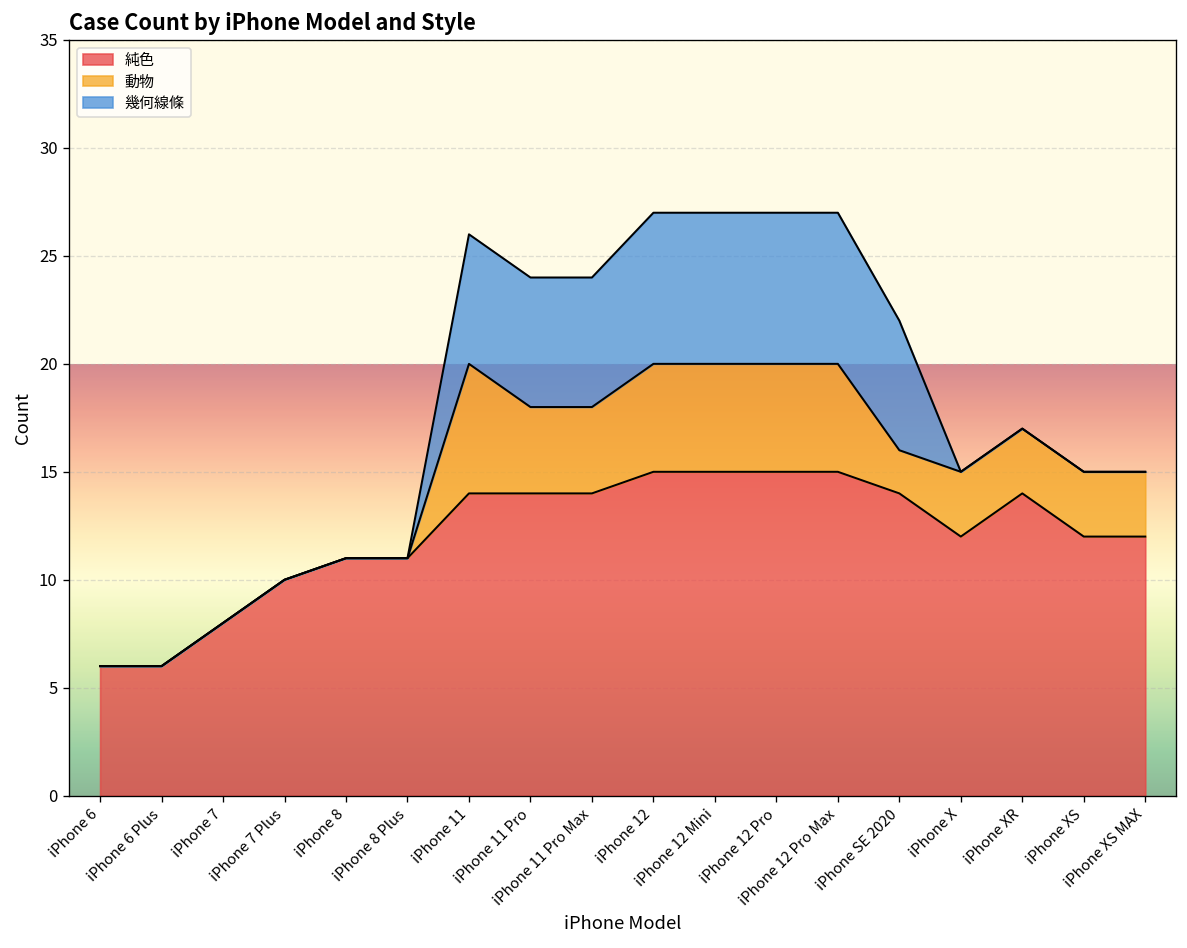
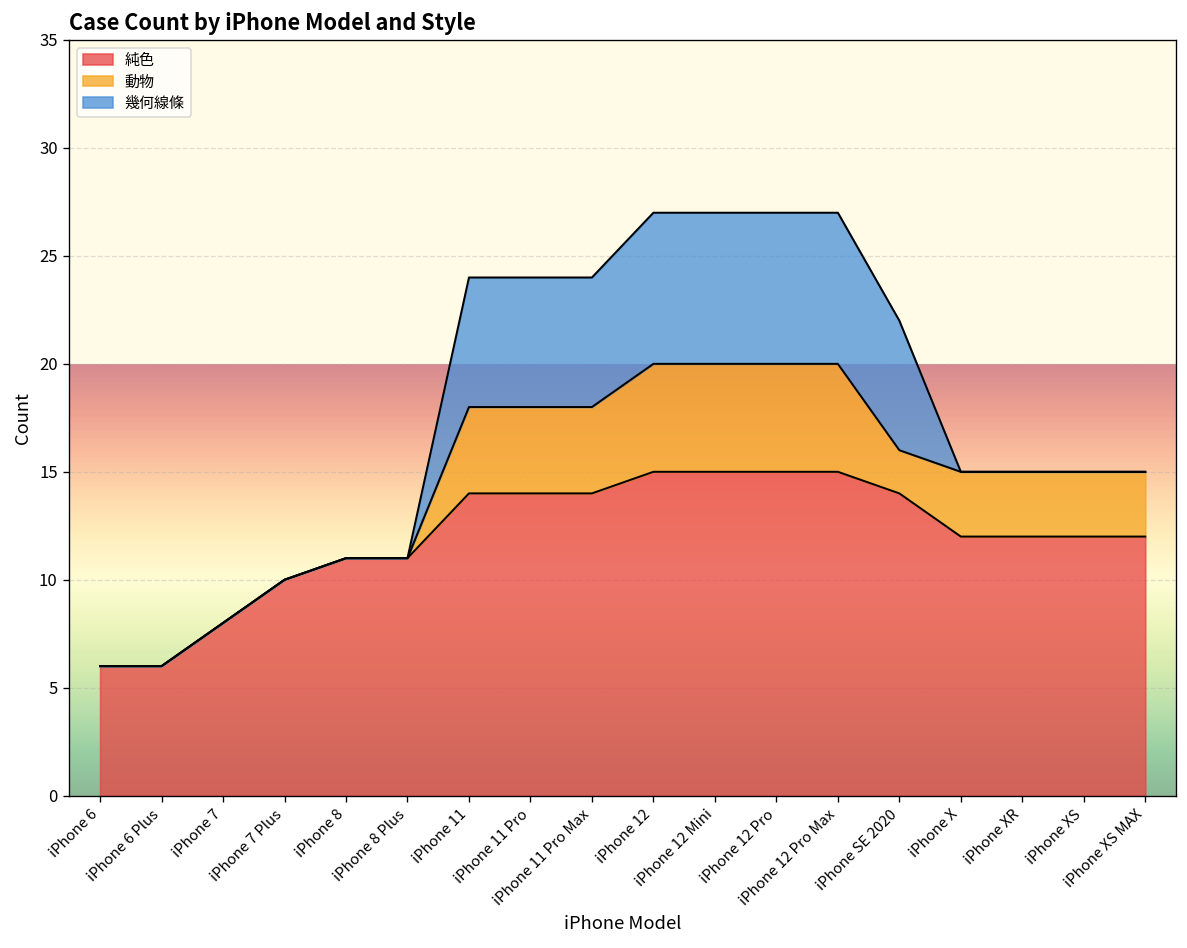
動物, iPhone 11: 6 -> 4
純色, iPhone XR: 14 -> 12
